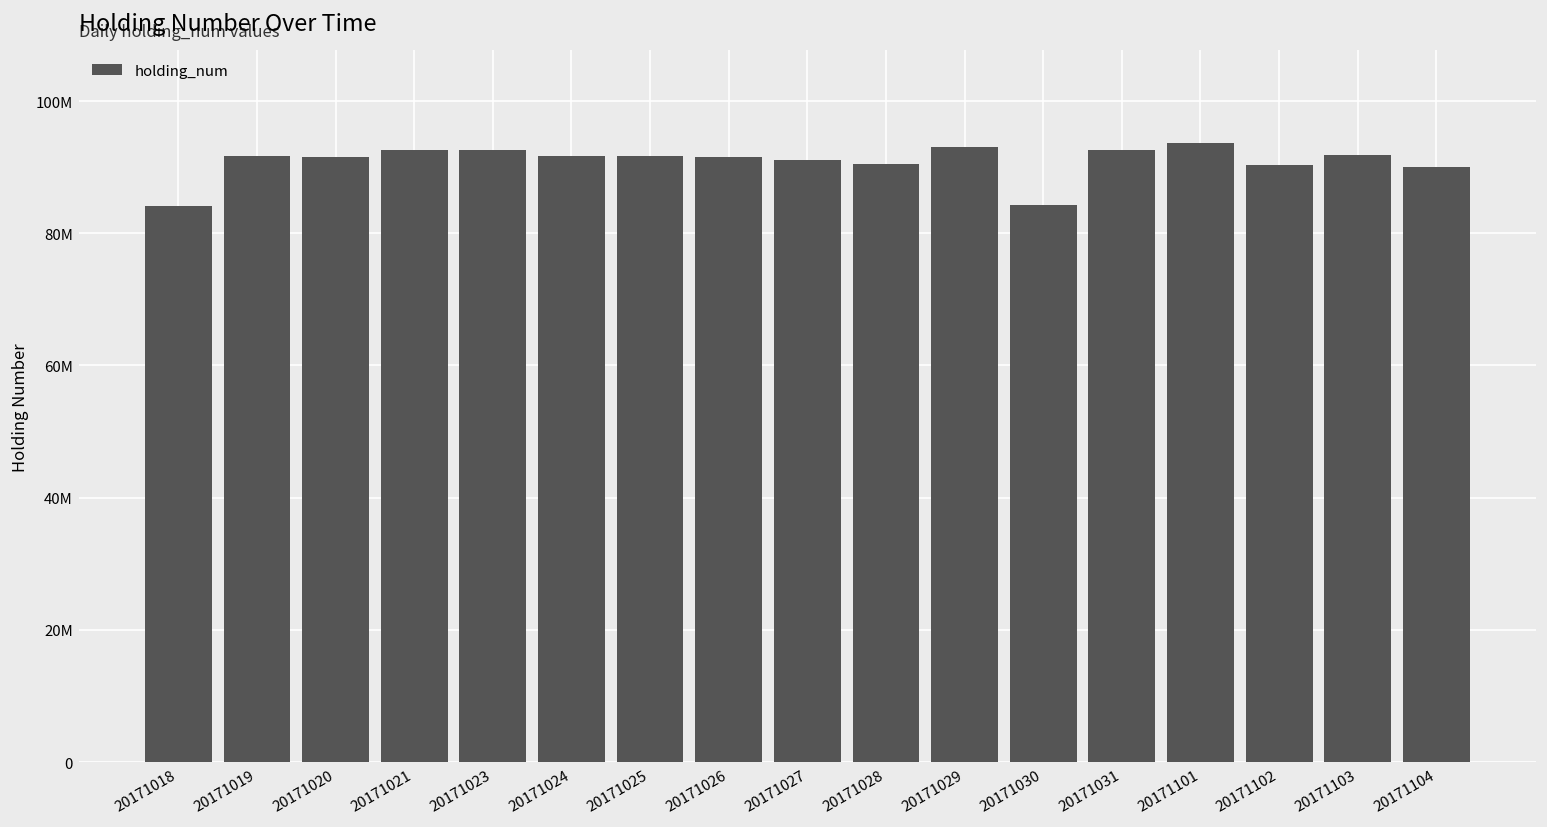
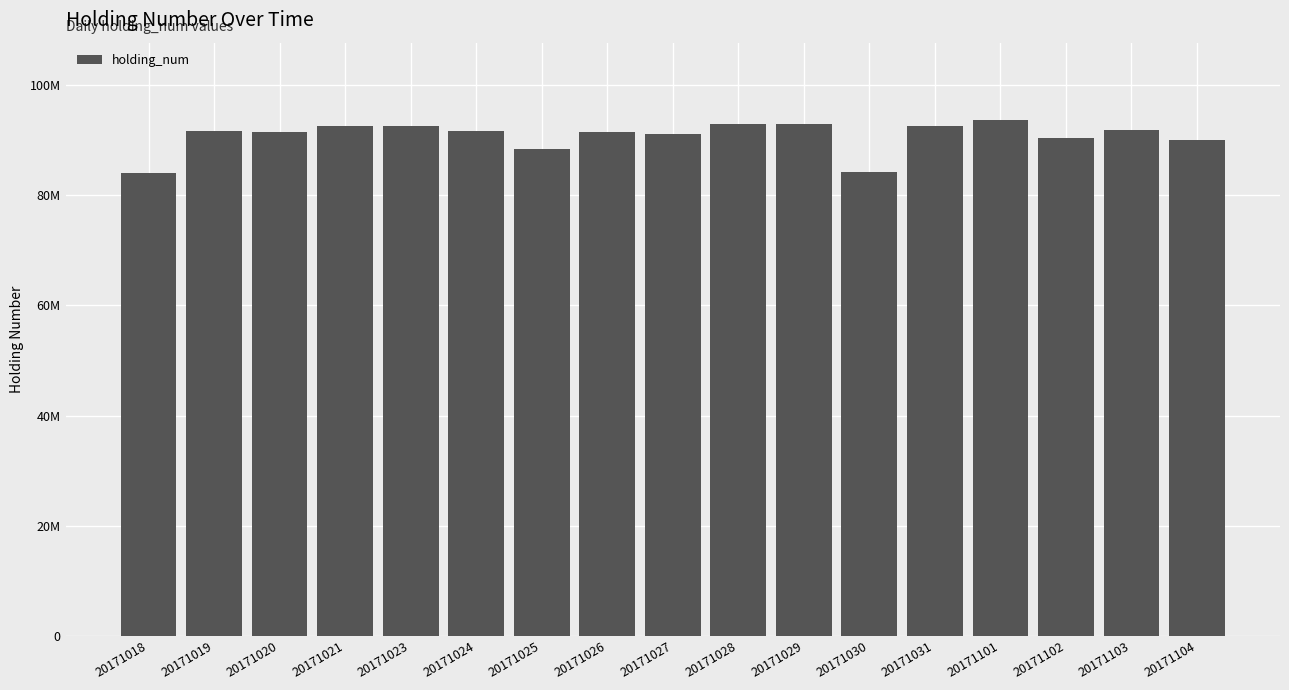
20171025: 92000000 -> 88000000
20171028: 90000000 -> 93000000
